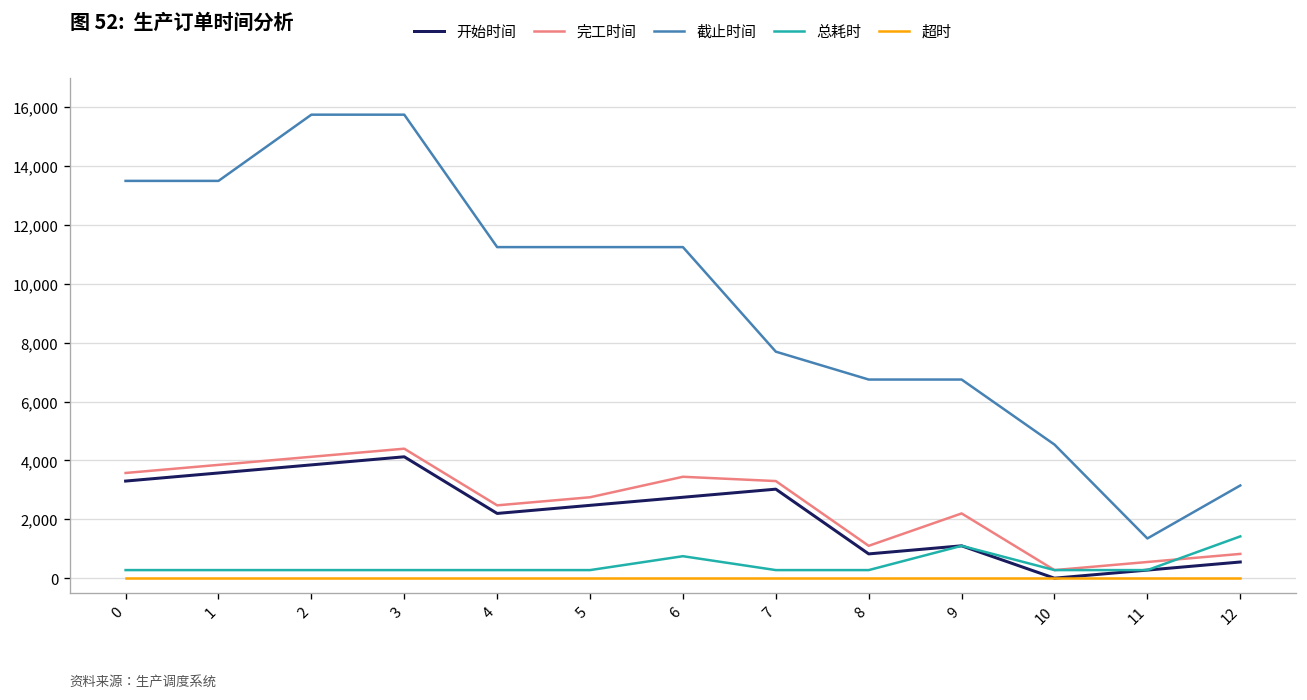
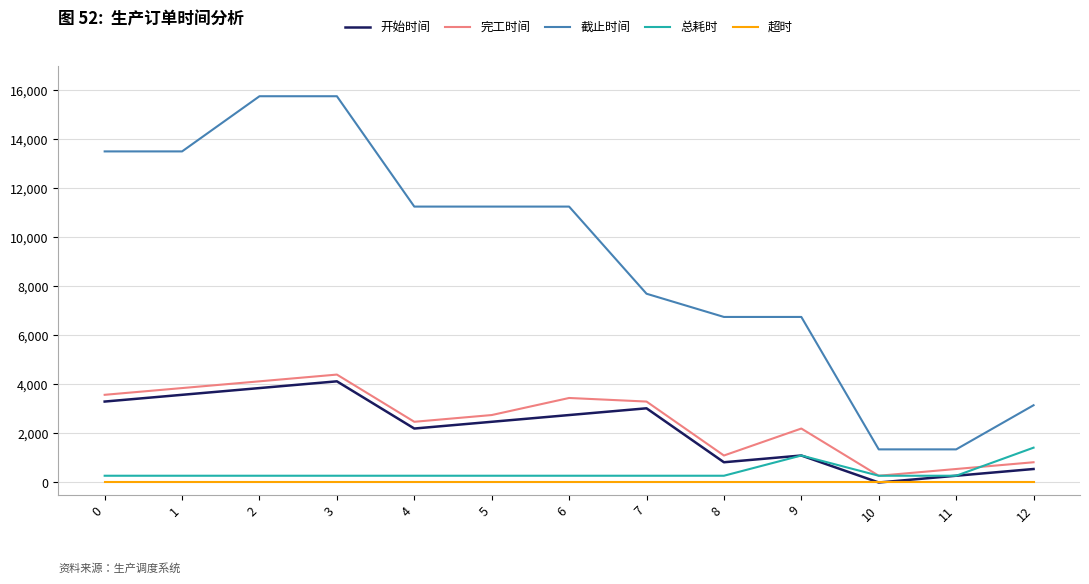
总耗时, 6: 700 -> 300
截止时间, 10: 4,500 -> 1,400
